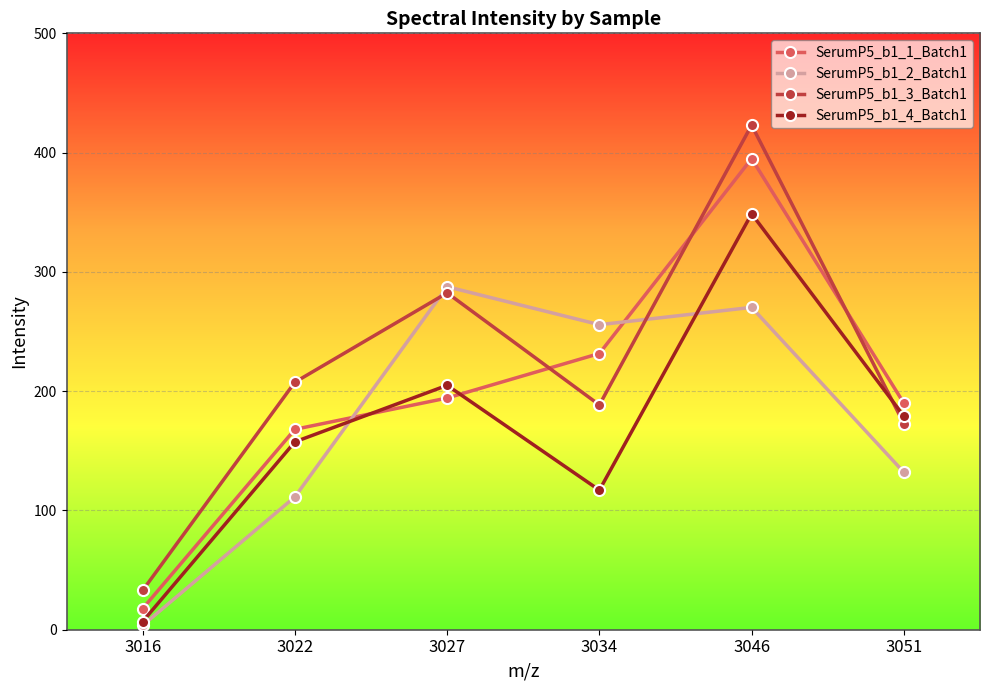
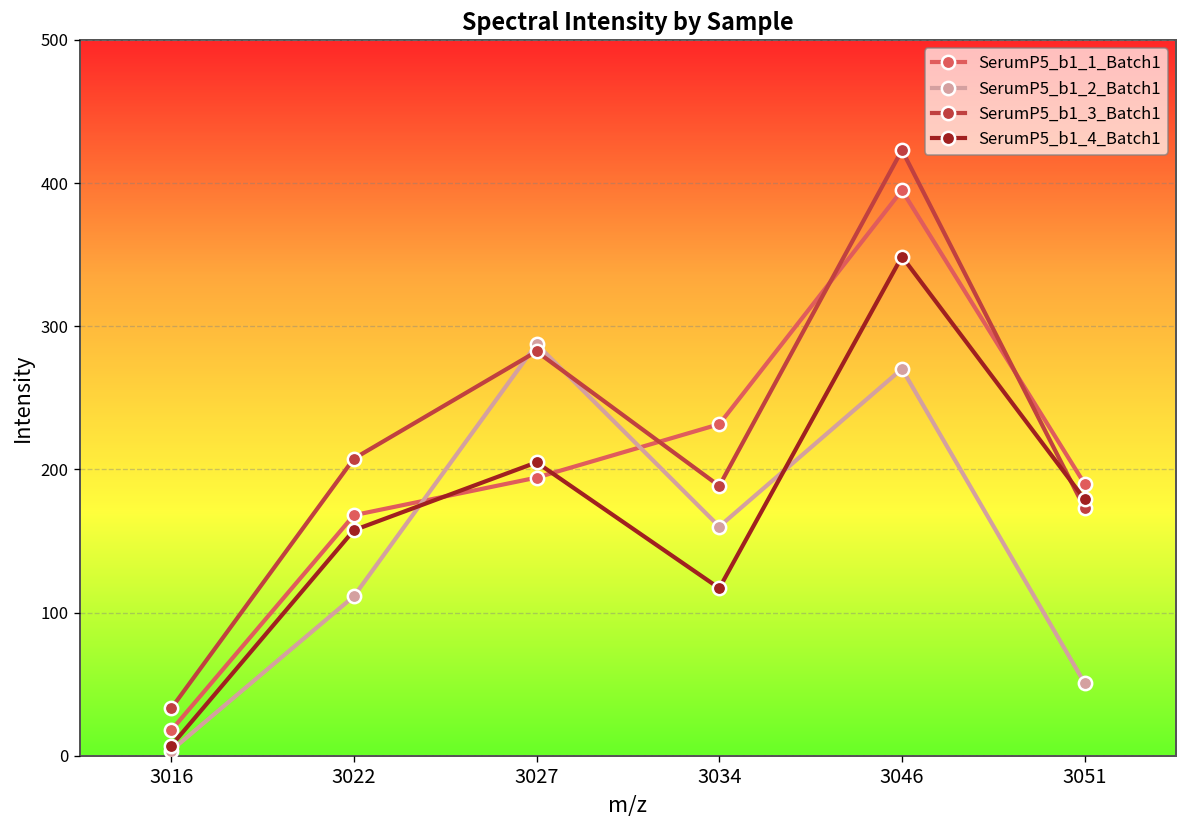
SerumP5_b1_2_Batch1, 3034: 256 -> 160
SerumP5_b1_2_Batch1, 3051: 132 -> 51
